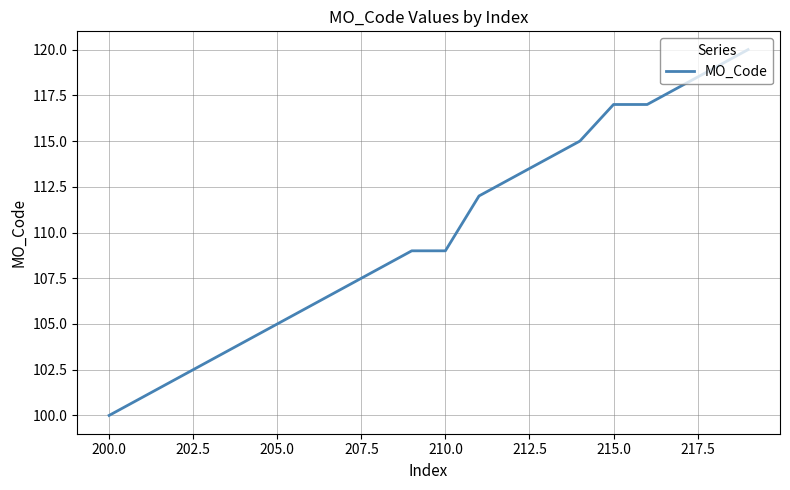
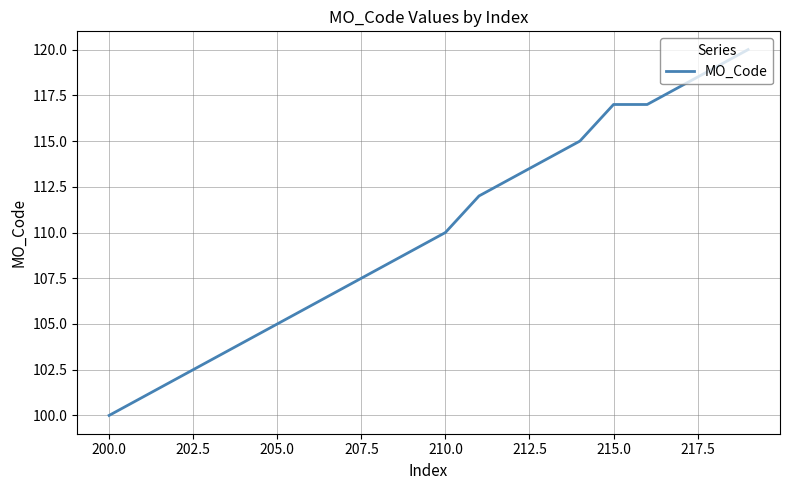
210.0: 109 -> 110
